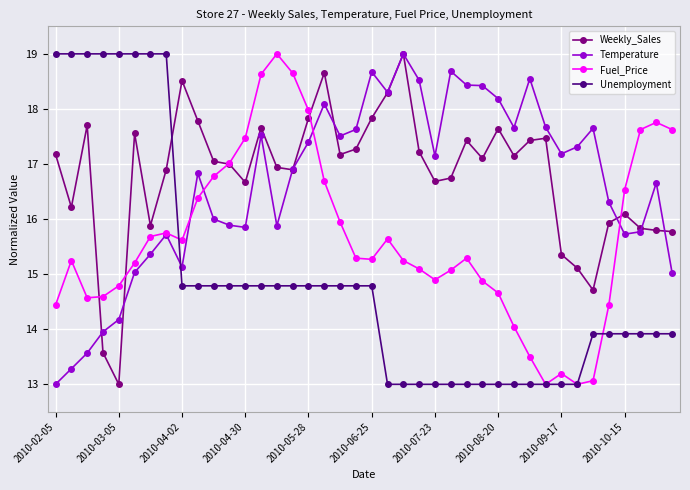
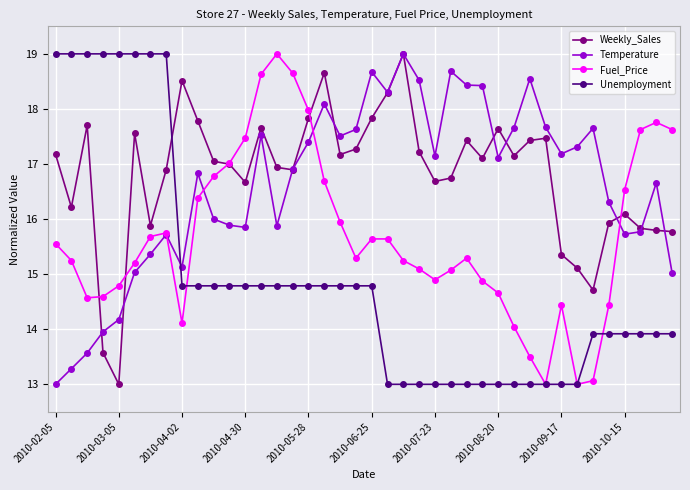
Fuel_Price, 2010-02-05: 14.4 -> 15.6
Fuel_Price, 2010-04-02: 15.6 -> 14.1
Fuel_Price, 2010-06-25: 15.3 -> 15.6
Temperature, 2010-08-20: 18.2 -> 17.1
Fuel_Price, 2010-09-17: 13.2 -> 14.4
